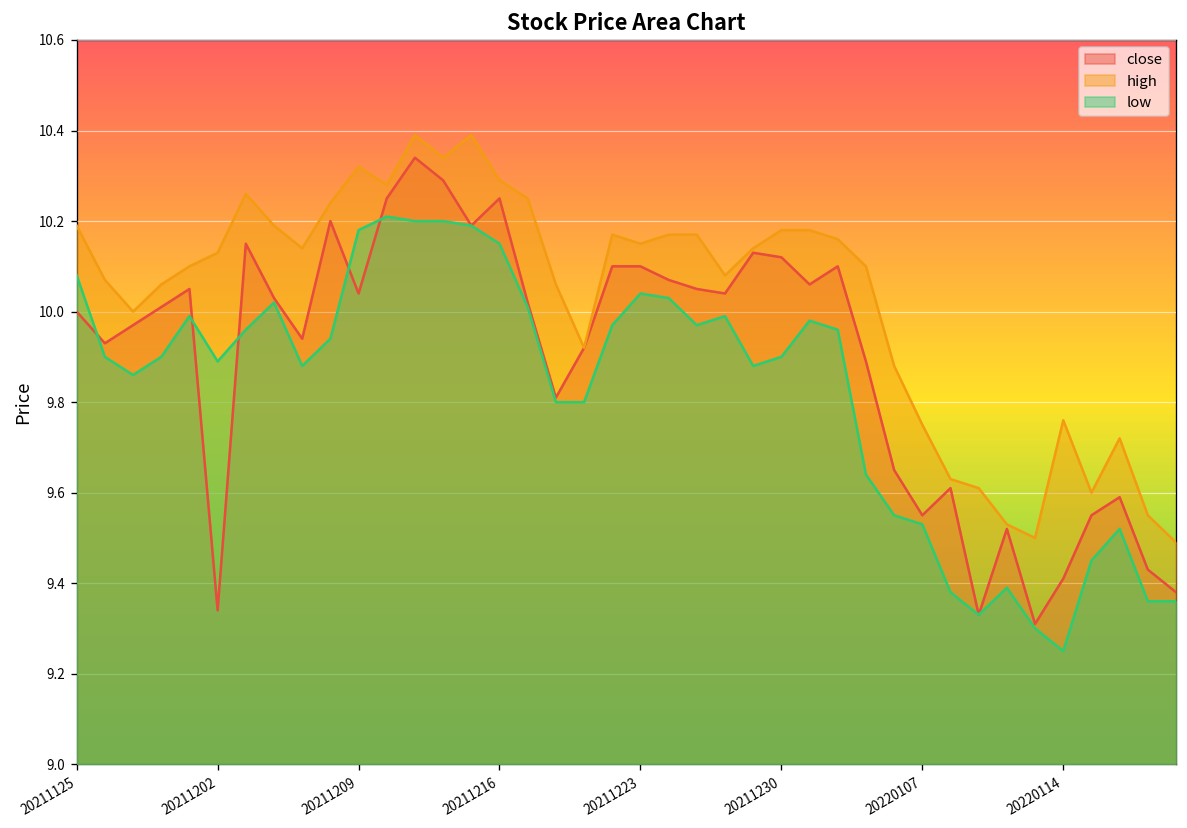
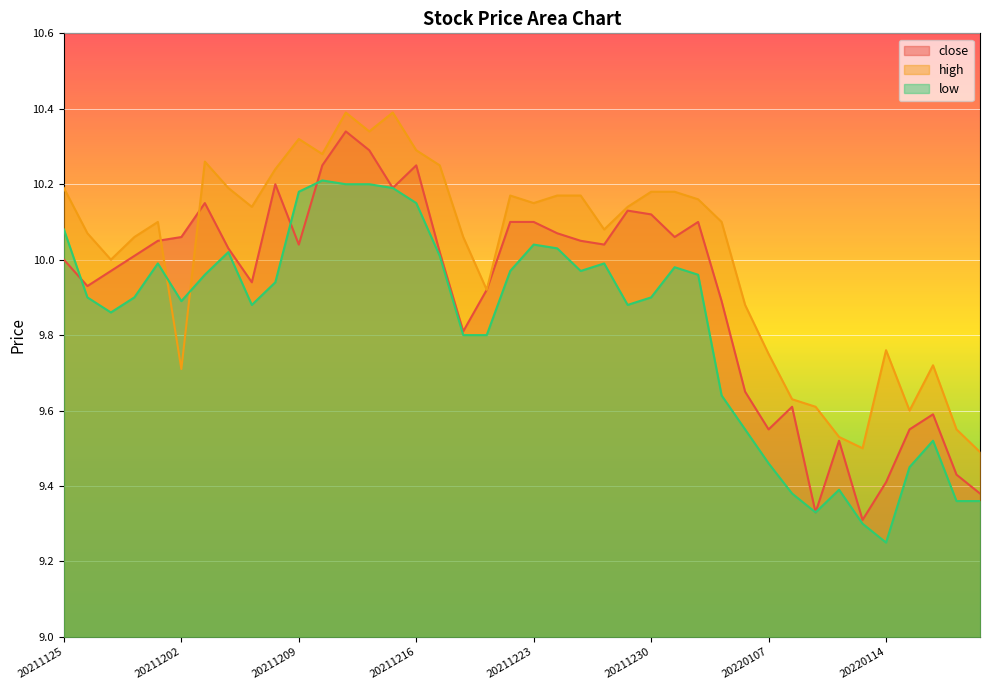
close, 20211202: 9.34 -> 10.06
high, 20211202: 10.13 -> 9.71
low, 20220107: 9.53 -> 9.46
